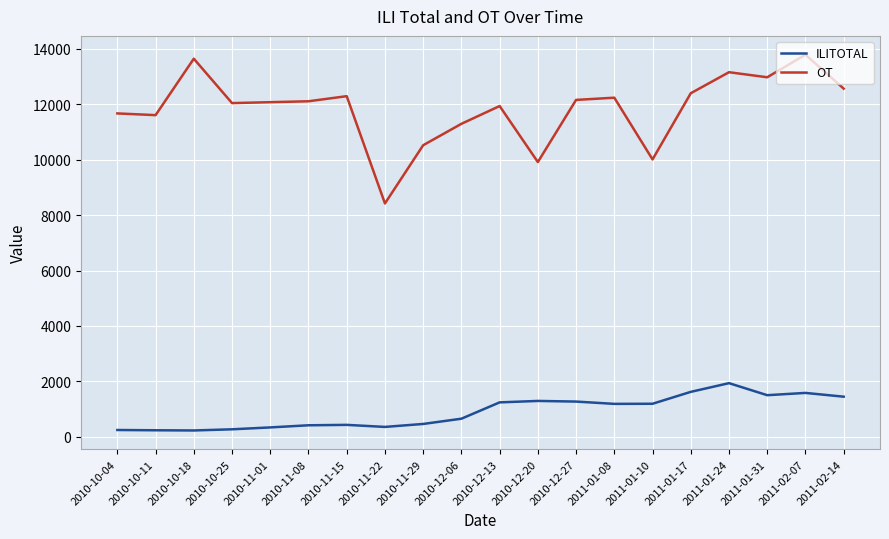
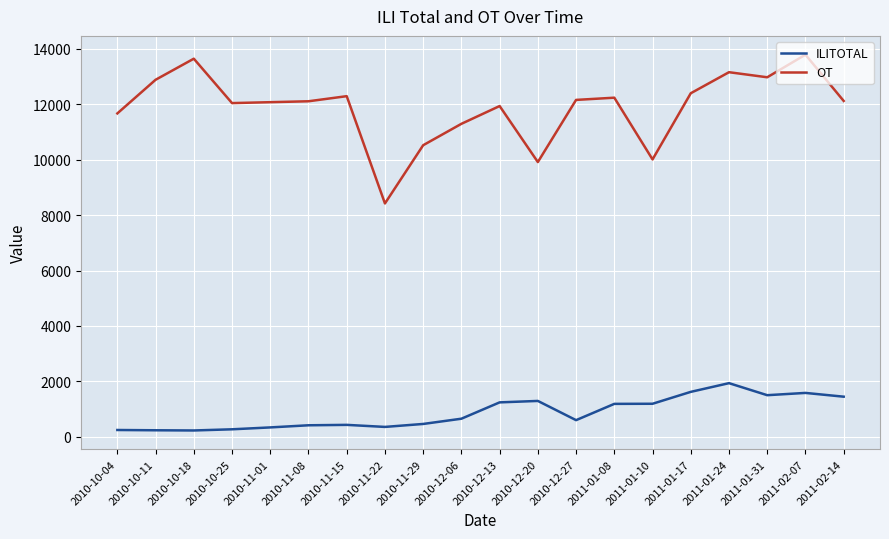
OT, 2010-10-11: 11600 -> 12900
ILITOTAL, 2010-12-27: 1300 -> 600
OT, 2011-02-14: 12600 -> 12100
